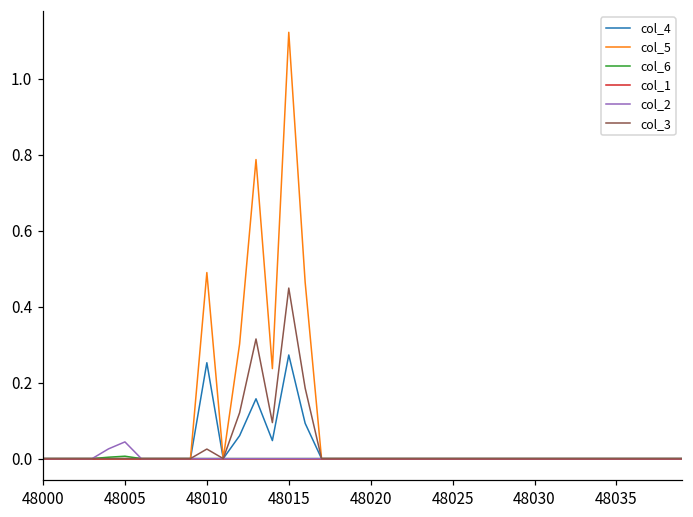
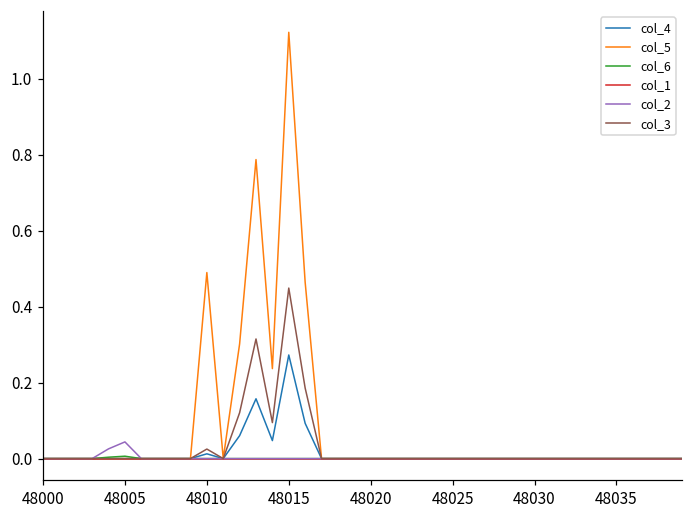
col_4, 48010: 0.25 -> 0.01
